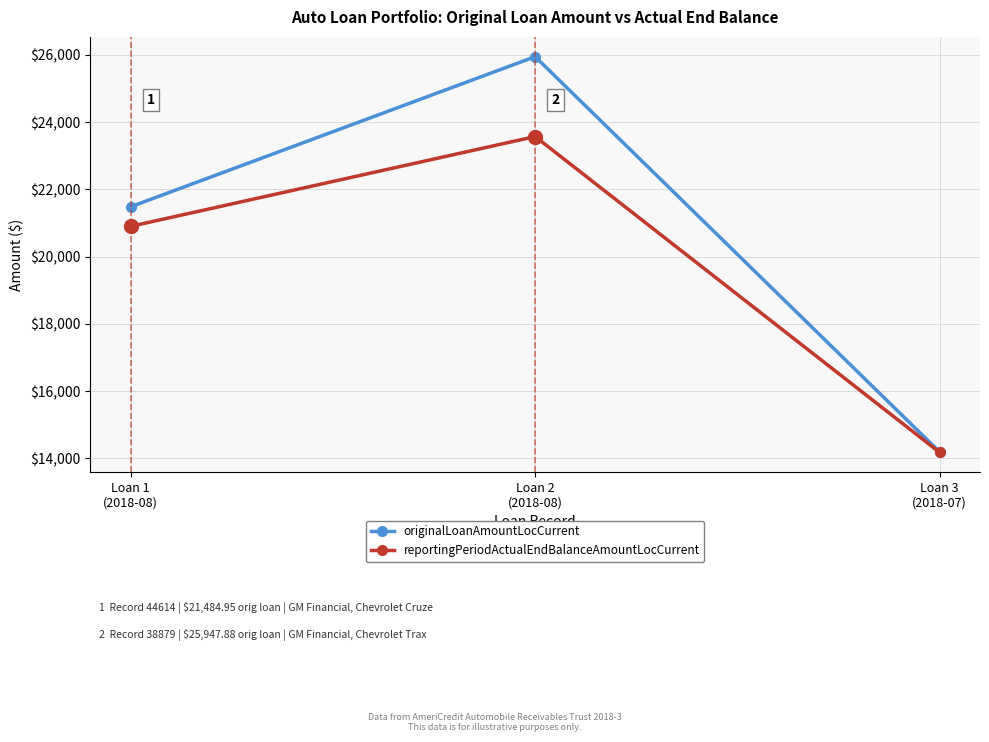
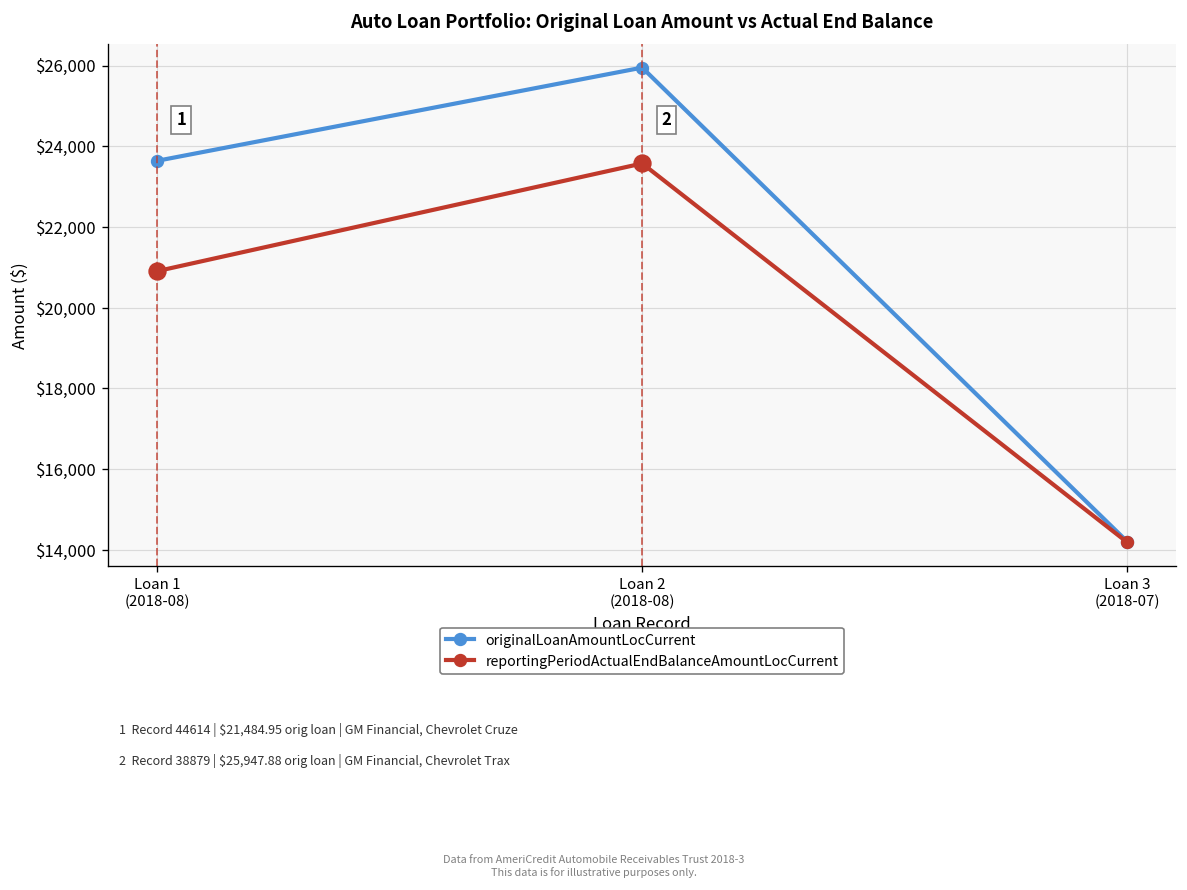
originalLoanAmountLocCurrent, Loan 1 (2018-08): $21,500 -> $23,600
